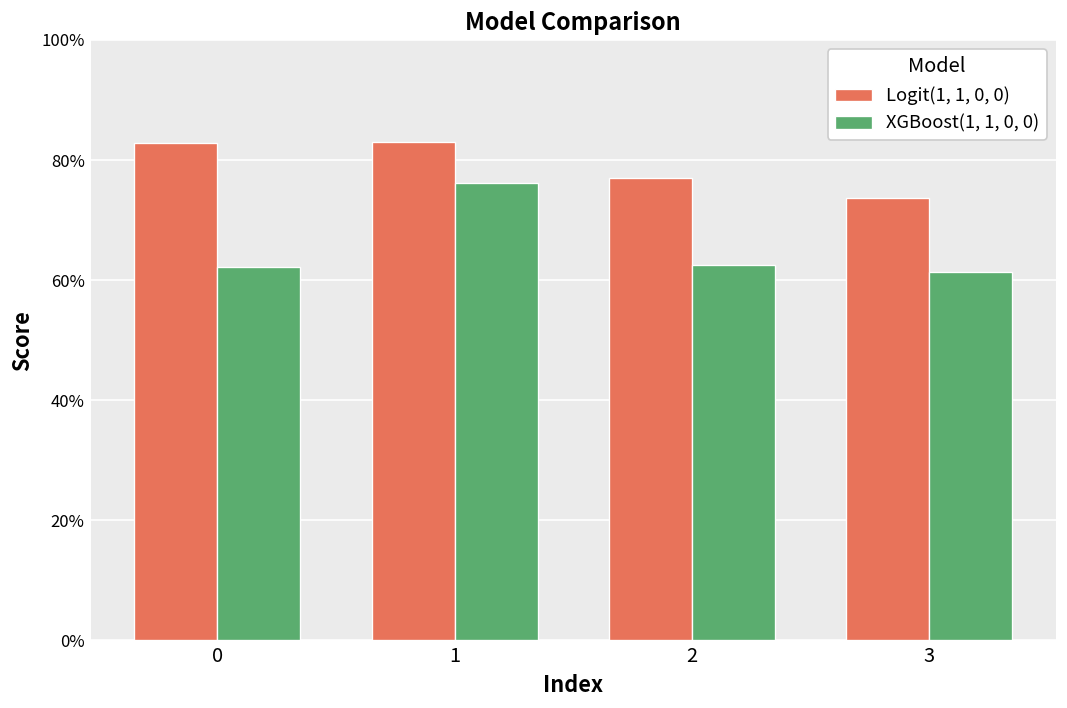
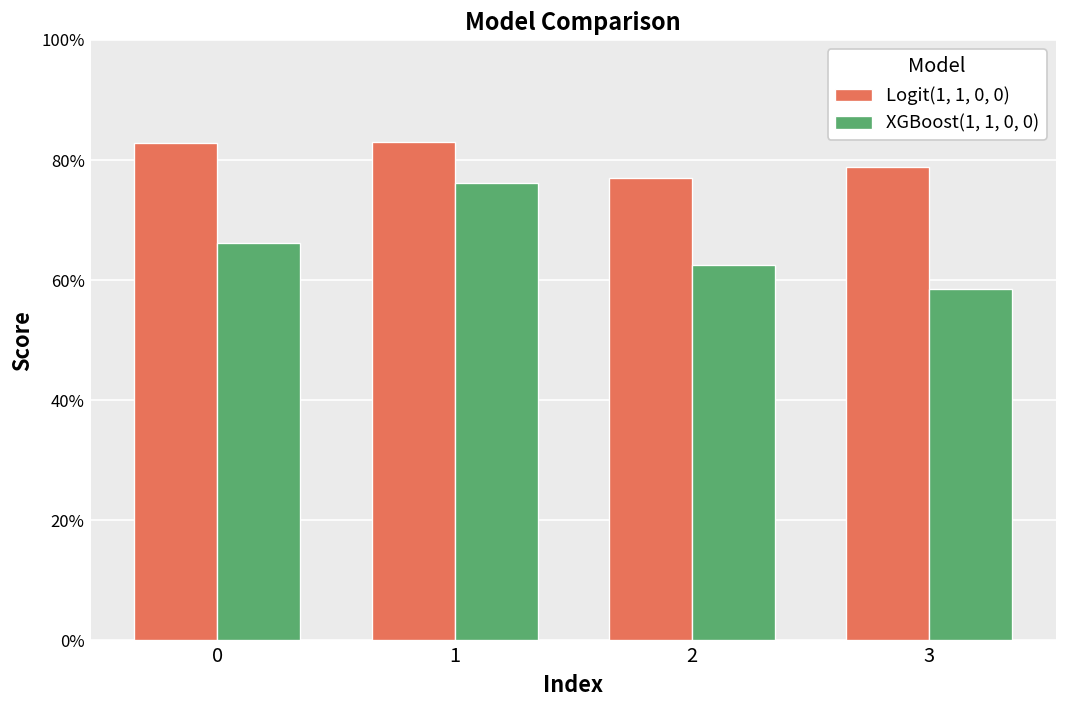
XGBoost(1, 1, 0, 0), 0: 62% -> 66%
Logit(1, 1, 0, 0), 3: 74% -> 79%
XGBoost(1, 1, 0, 0), 3: 61% -> 58%
